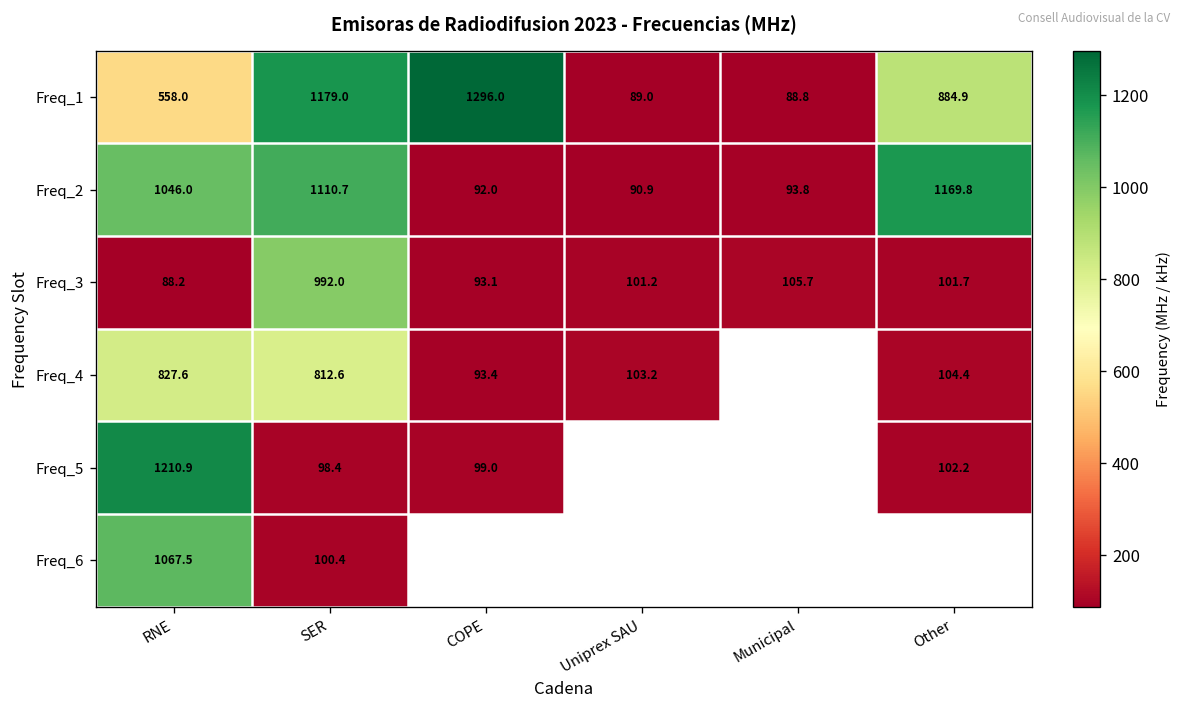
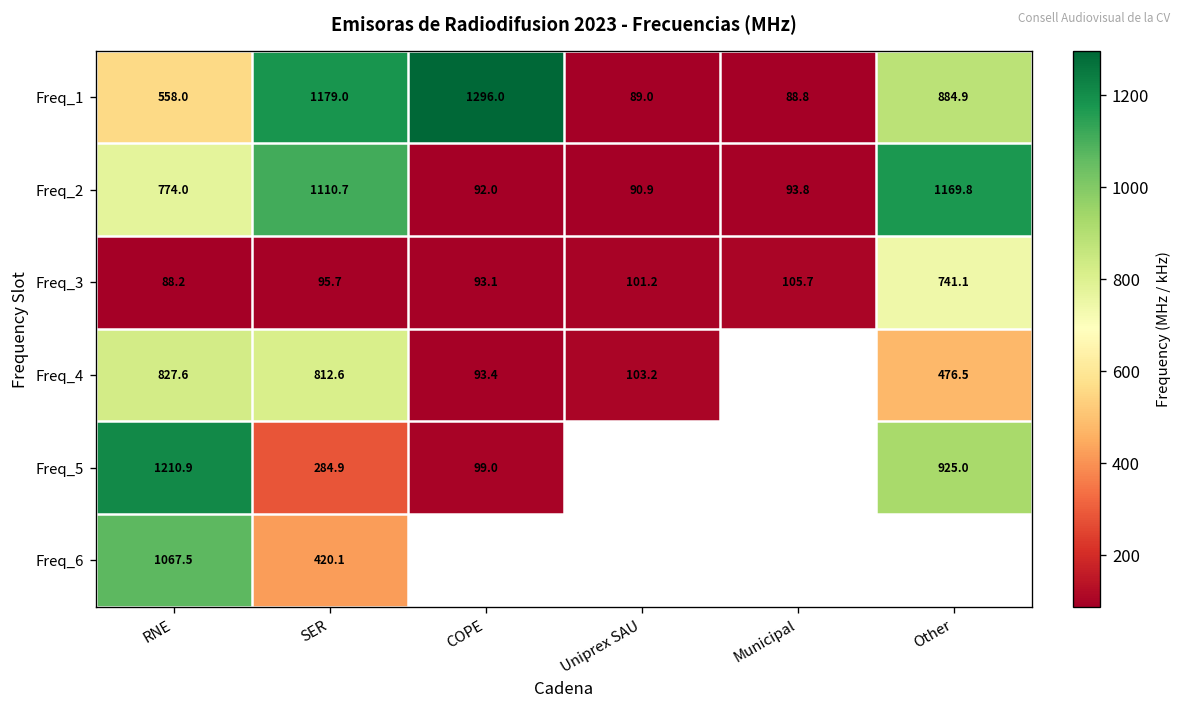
Freq_2, RNE: 1046.0 -> 774.0
Freq_3, SER: 992.0 -> 95.7
Freq_3, Other: 101.7 -> 741.1
Freq_4, Other: 104.4 -> 476.5
Freq_5, SER: 98.4 -> 284.9
Freq_5, Other: 102.2 -> 925.0
Freq_6, SER: 100.4 -> 420.1
